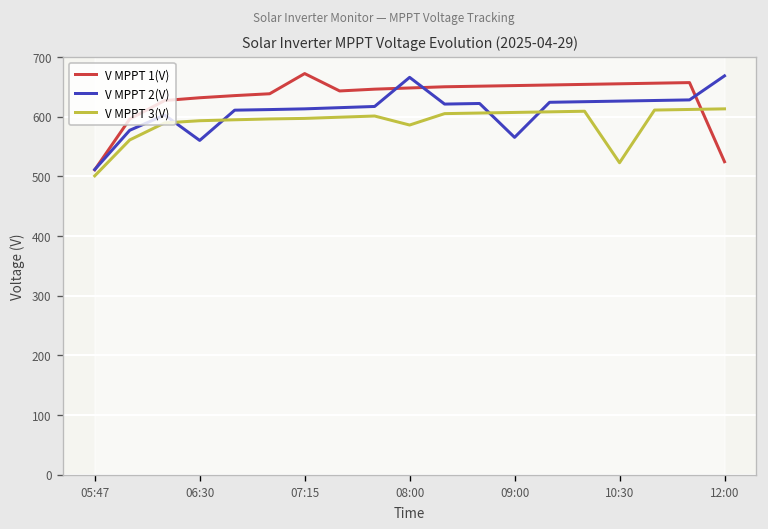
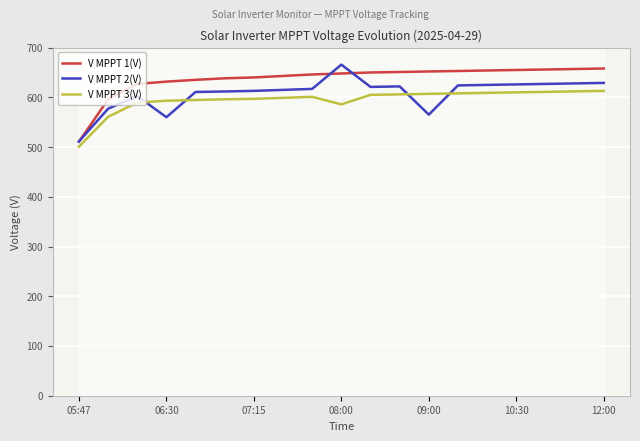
V MPPT 1(V), 07:15: 670 -> 640
V MPPT 3(V), 10:30: 520 -> 610
V MPPT 1(V), 12:00: 520 -> 660
V MPPT 2(V), 12:00: 670 -> 630
